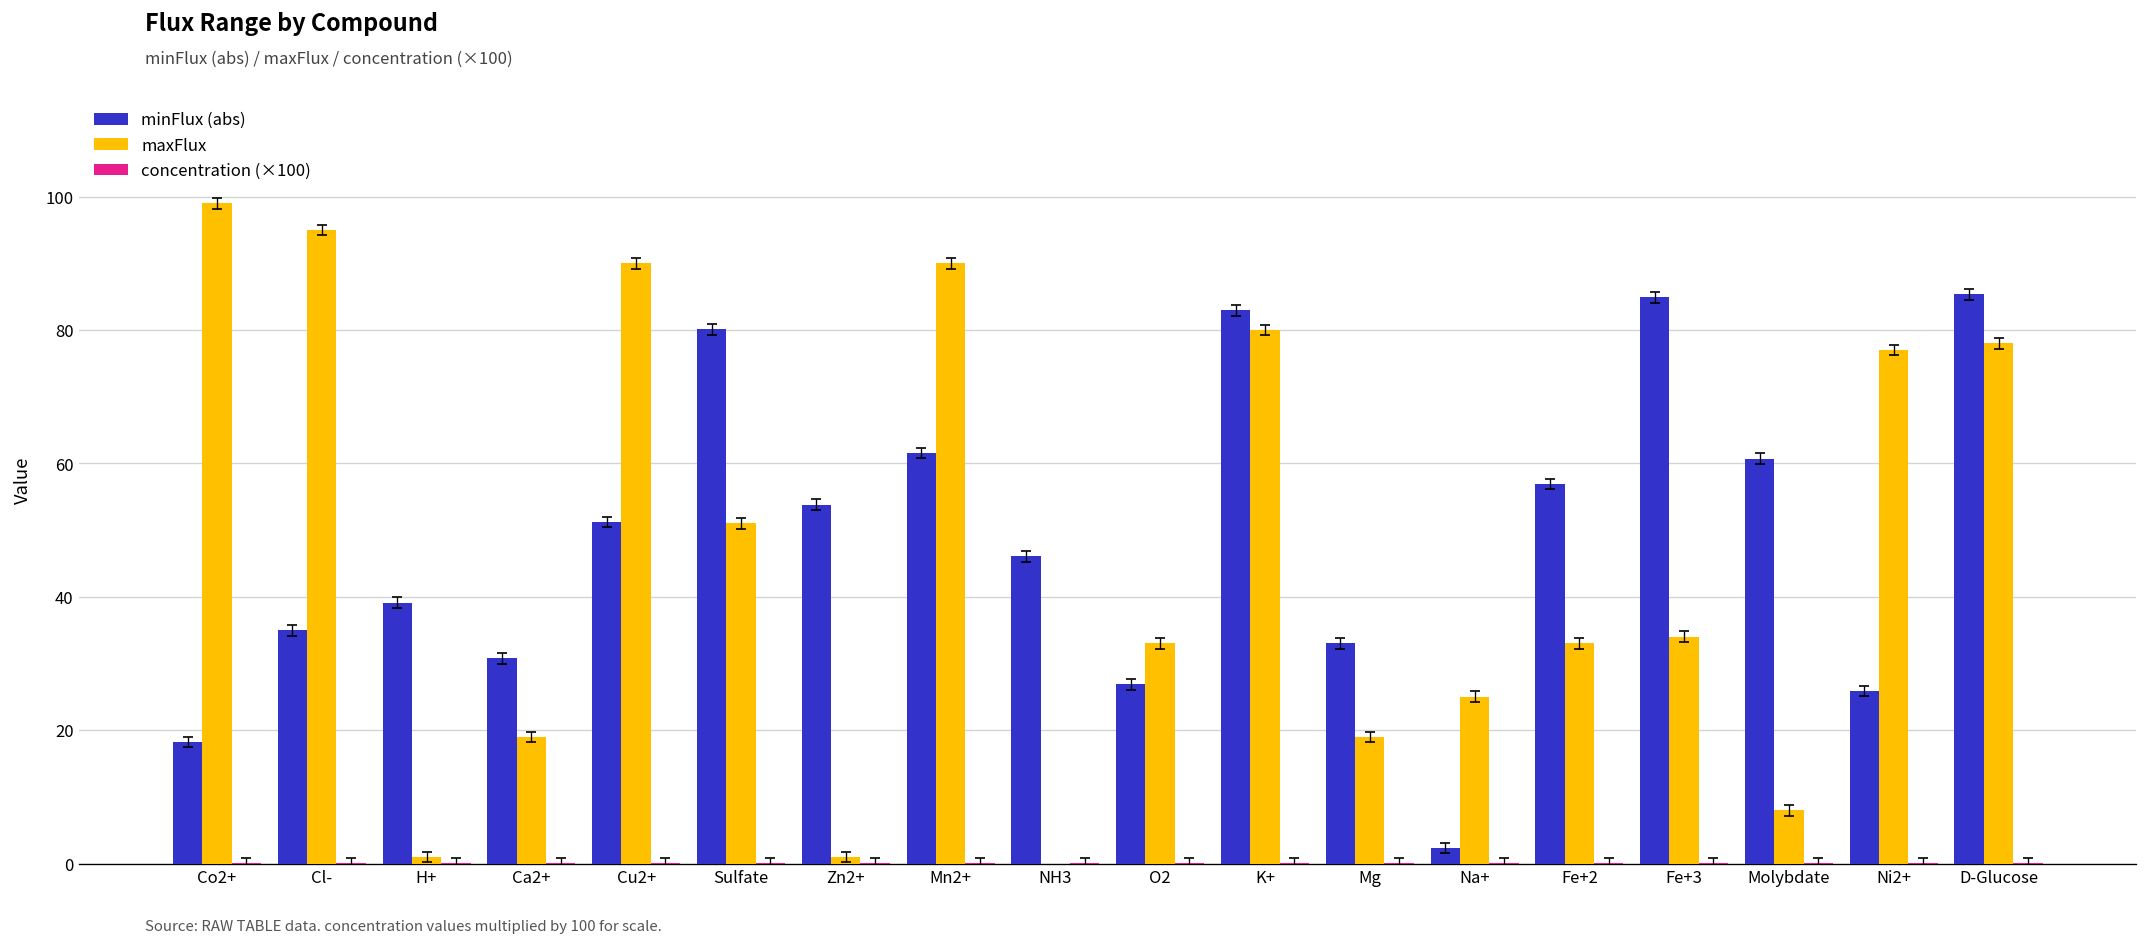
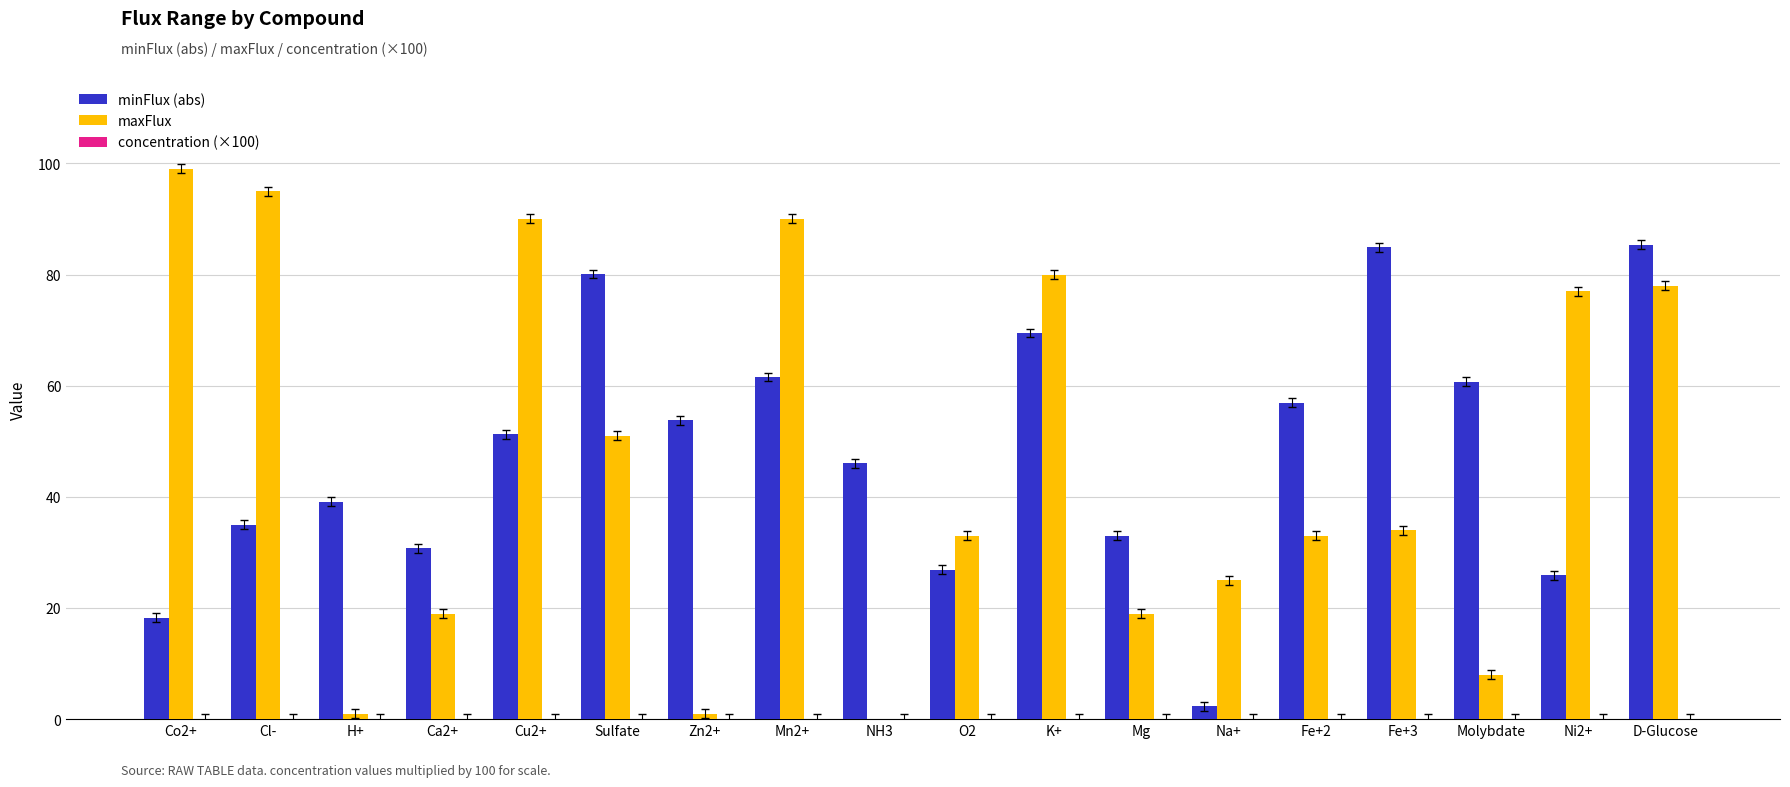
minFlux (abs), K+: 83 -> 69
